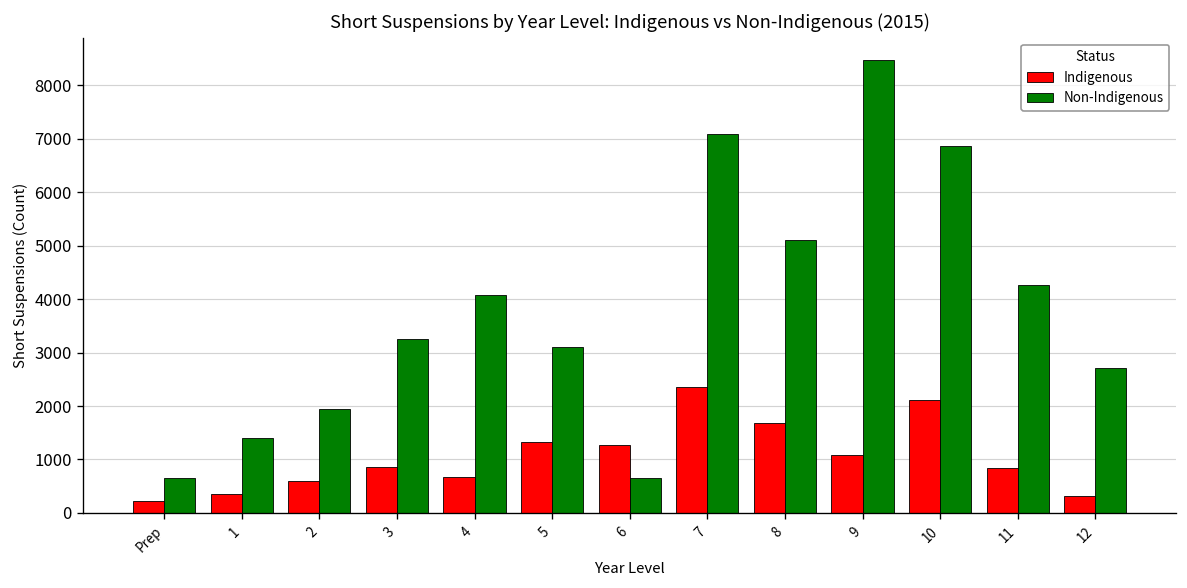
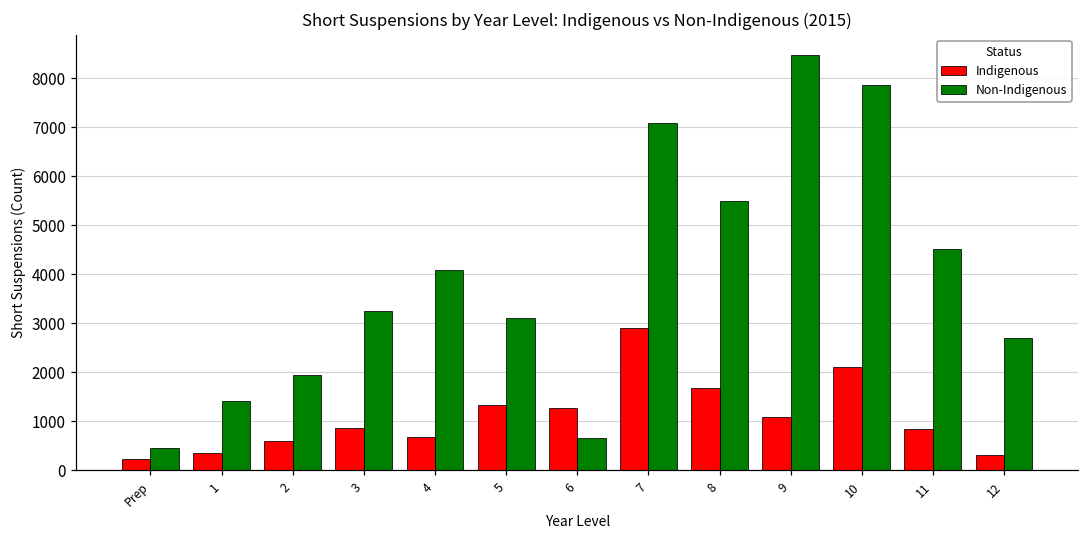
Non-Indigenous, Prep: 700 -> 400
Indigenous, 7: 2400 -> 2900
Non-Indigenous, 8: 5100 -> 5500
Non-Indigenous, 10: 6900 -> 7900
Non-Indigenous, 11: 4300 -> 4500
